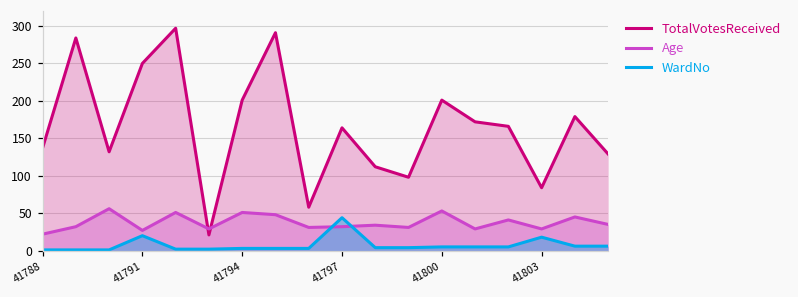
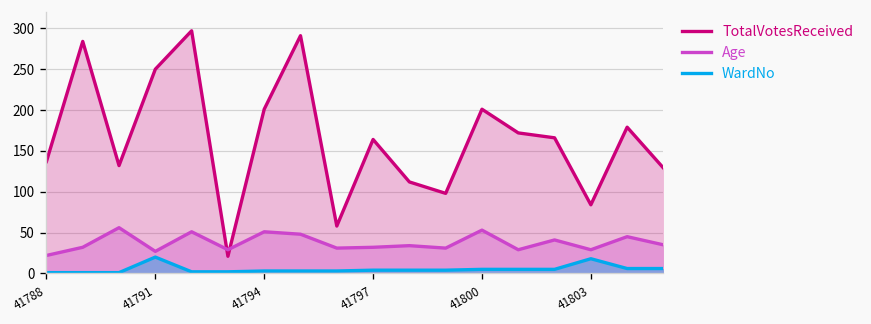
WardNo, 41797: 40 -> 0
